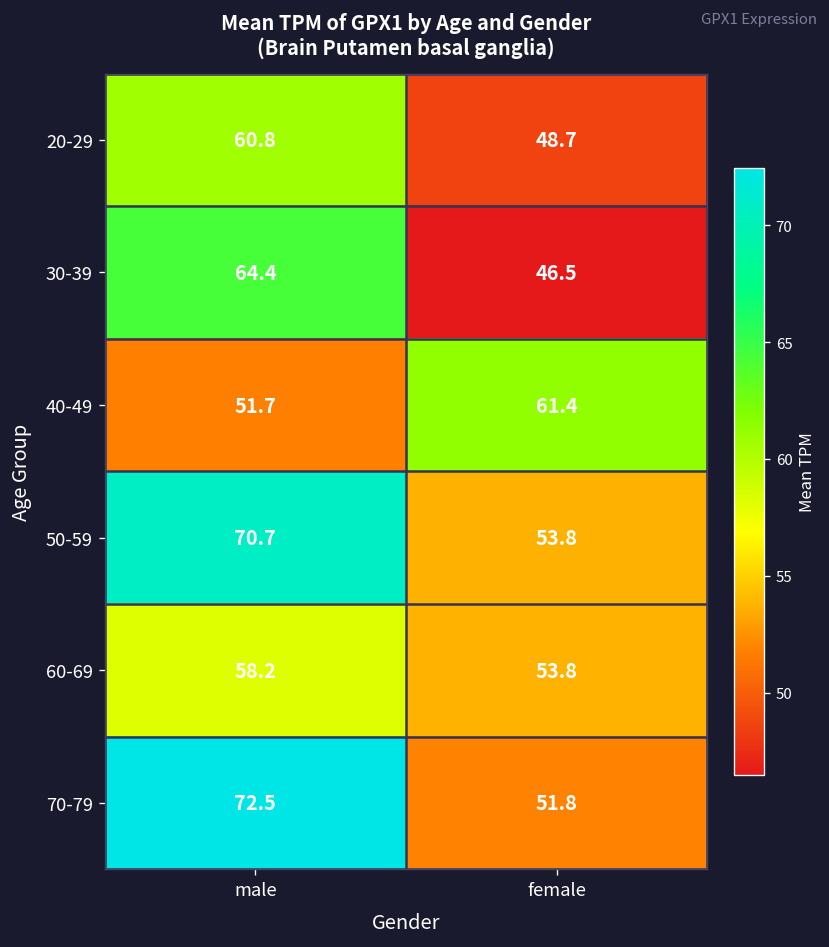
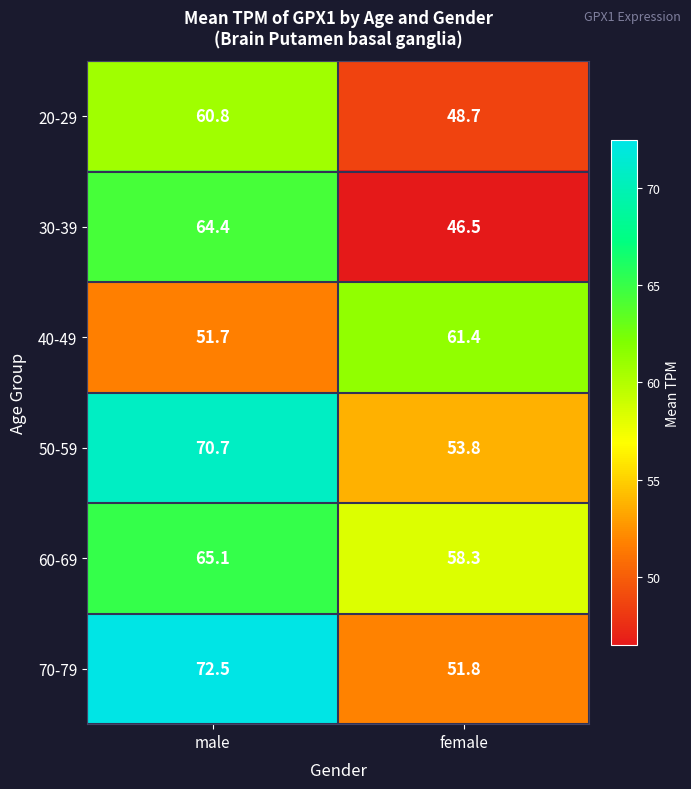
60-69, male: 58.2 -> 65.1
60-69, female: 53.8 -> 58.3
